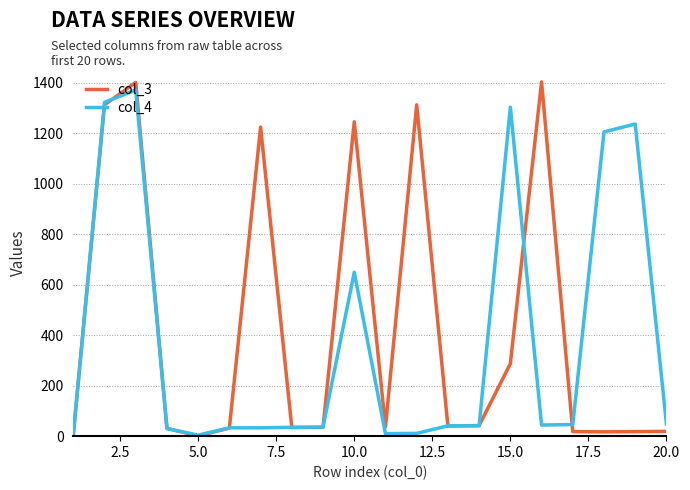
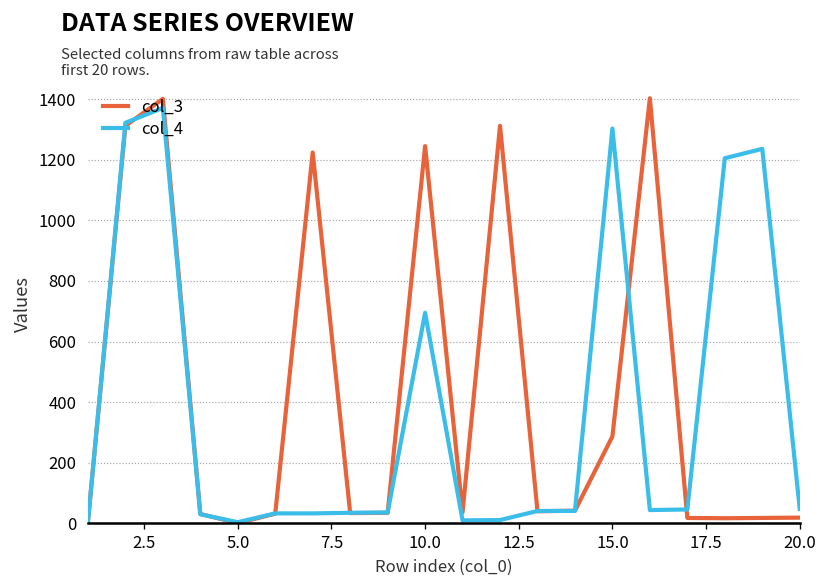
col_4, 10.0: 650 -> 700
